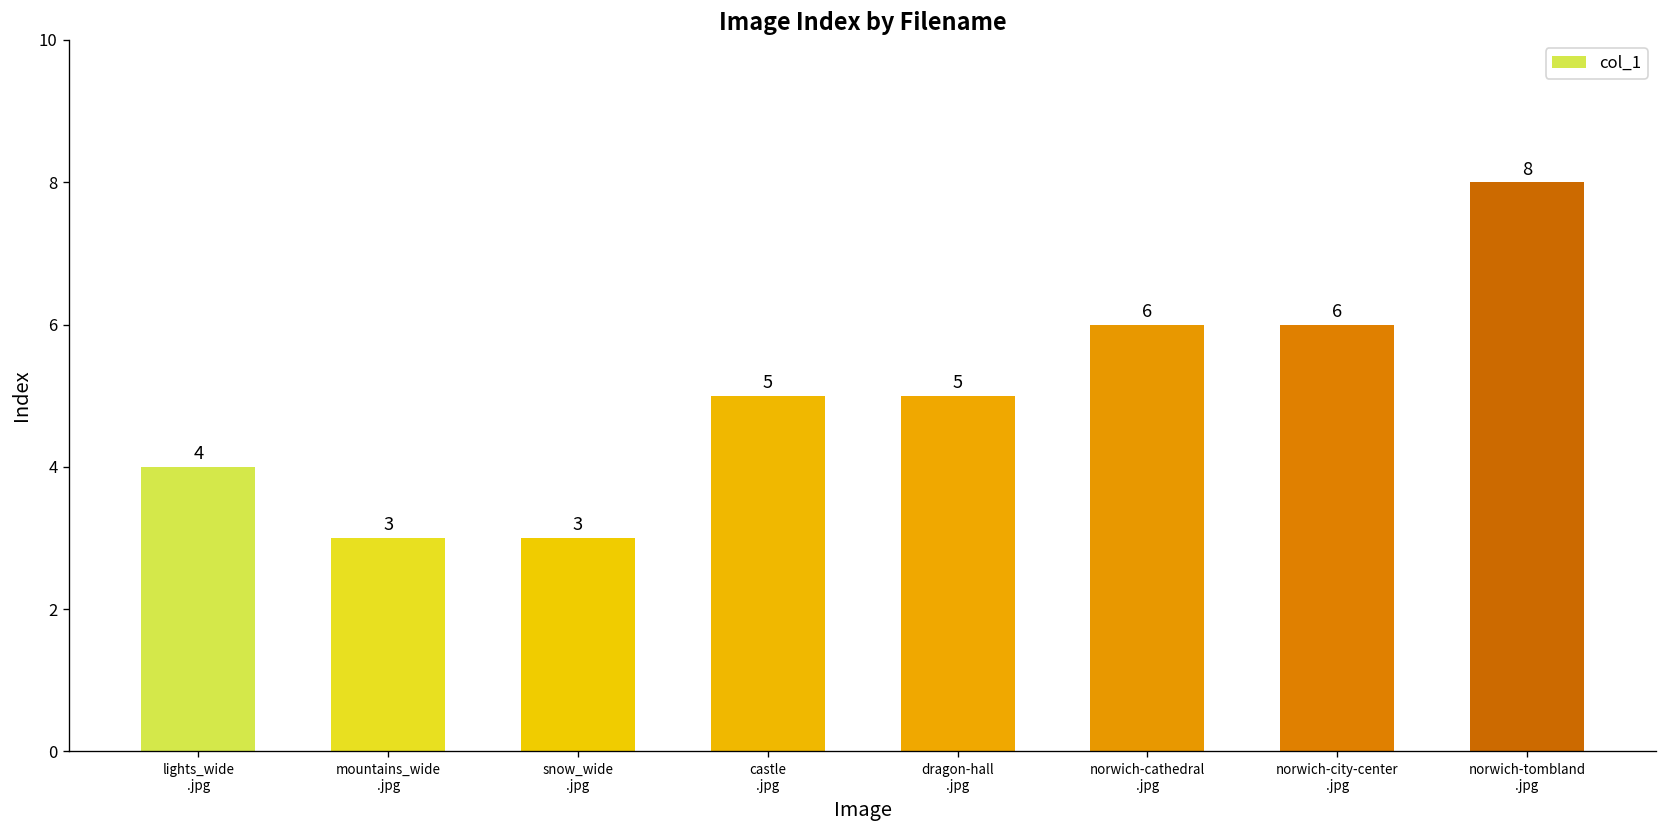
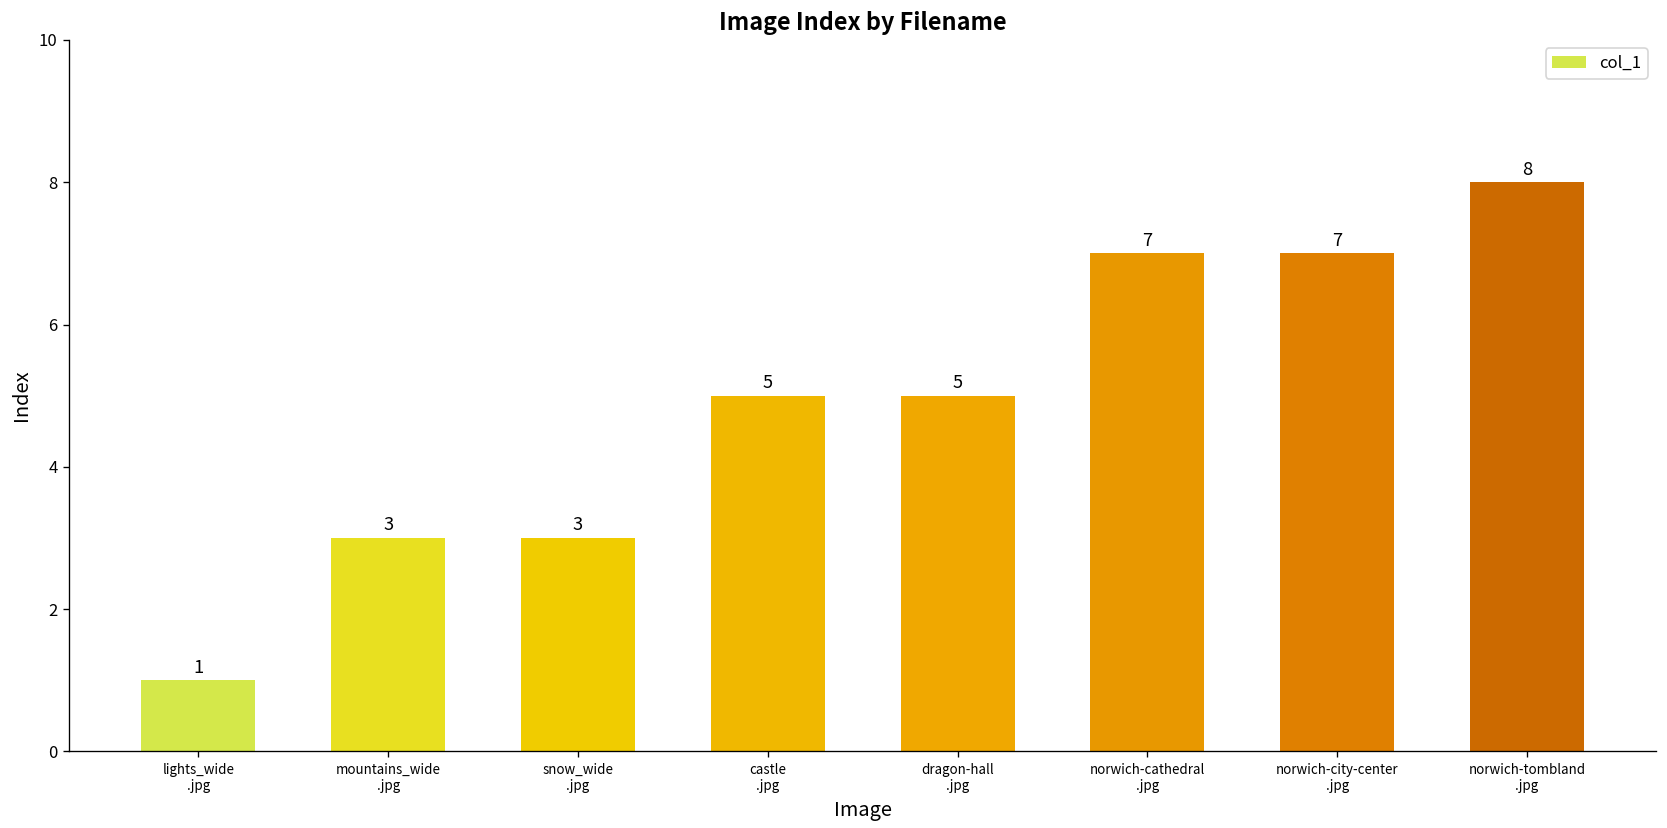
lights_wide .jpg: 4 -> 1
norwich-cathedral .jpg: 6 -> 7
norwich-city-center .jpg: 6 -> 7
